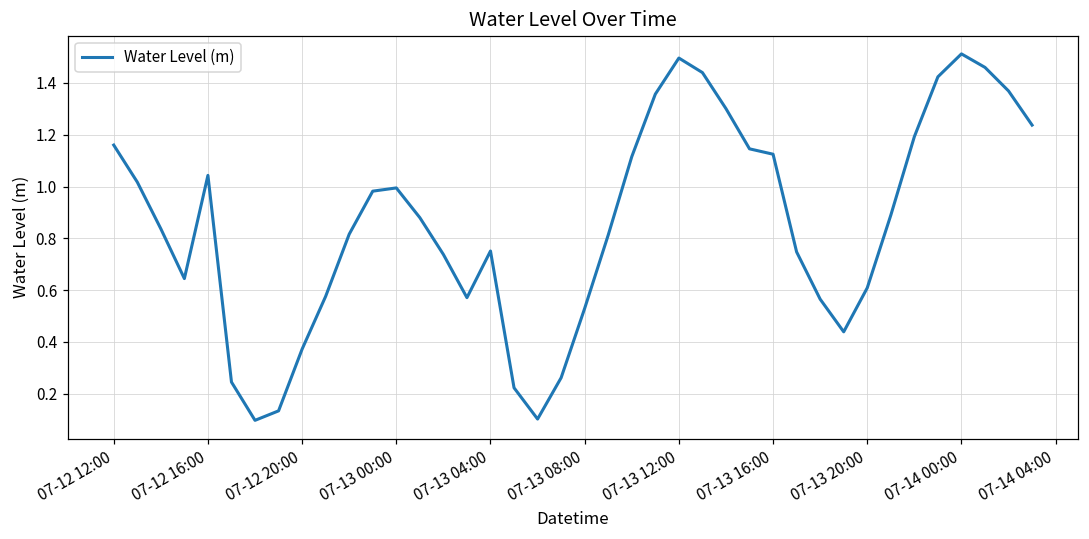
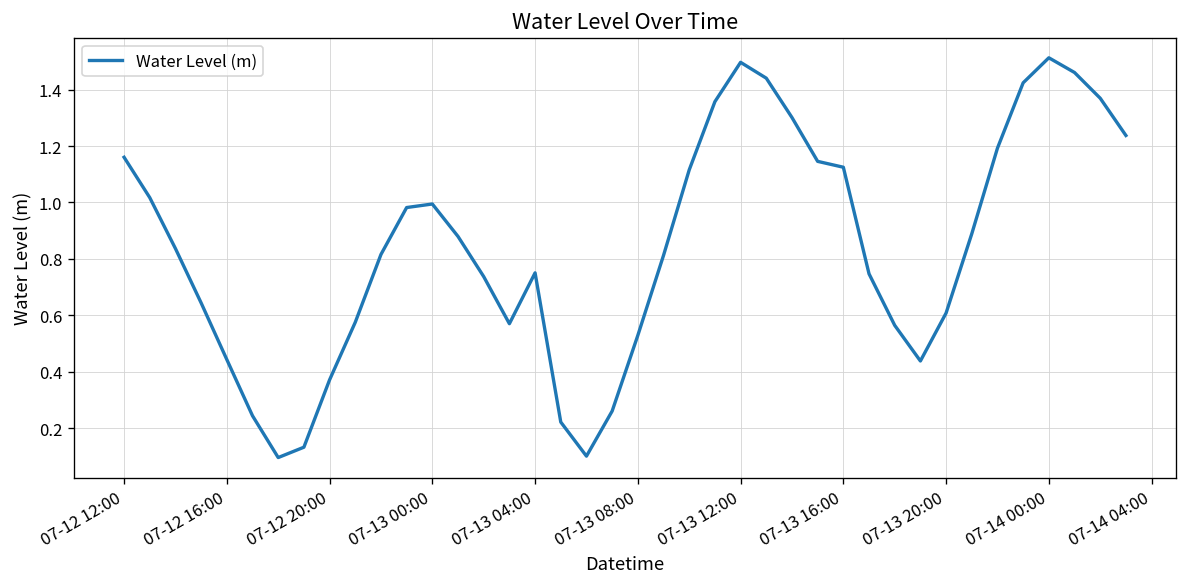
07-12 16:00: 1.04 -> 0.44
